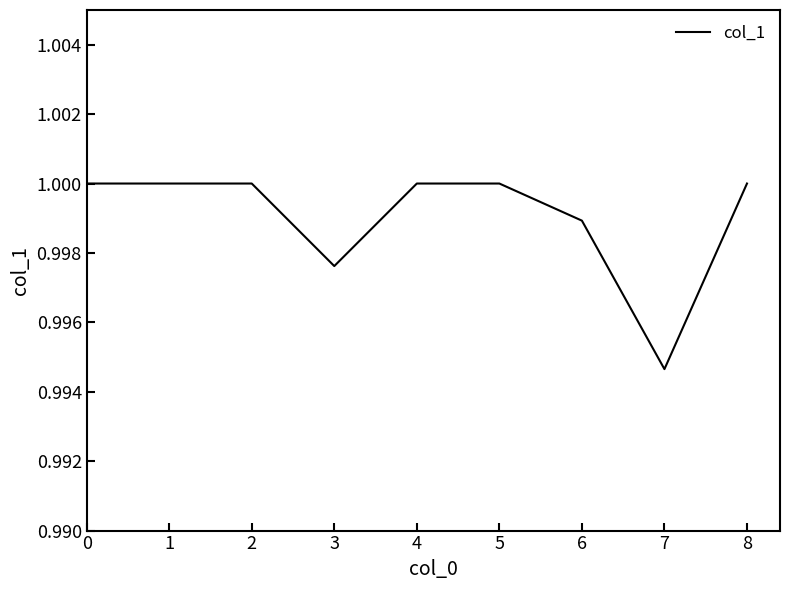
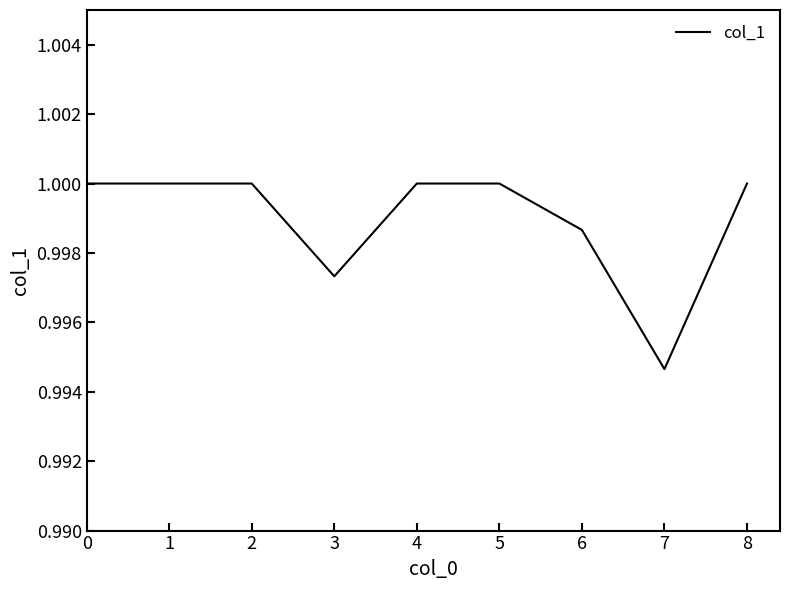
3: 0.9976 -> 0.9973
6: 0.9989 -> 0.9987
